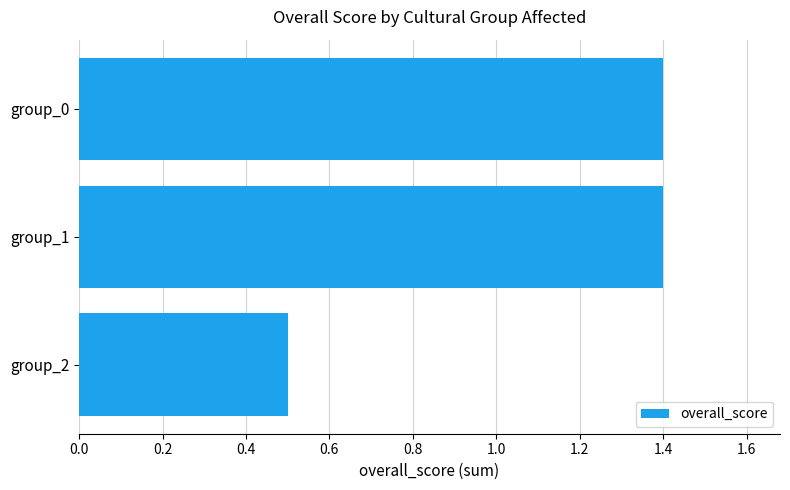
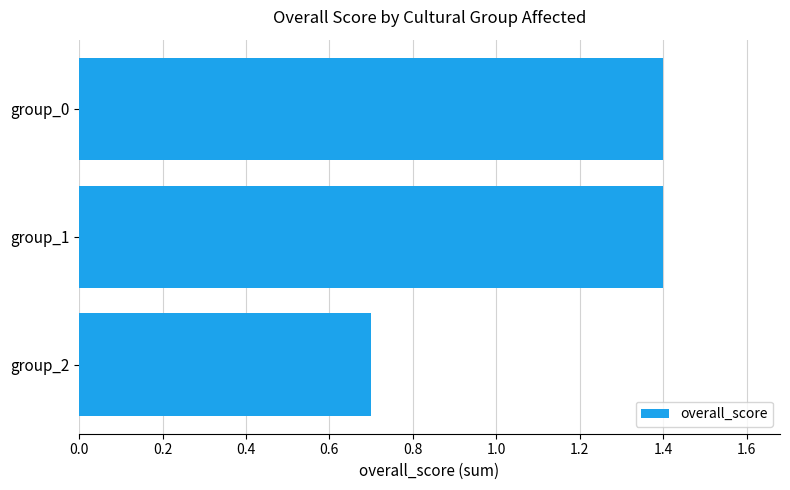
group_2: 0.5 -> 0.7
